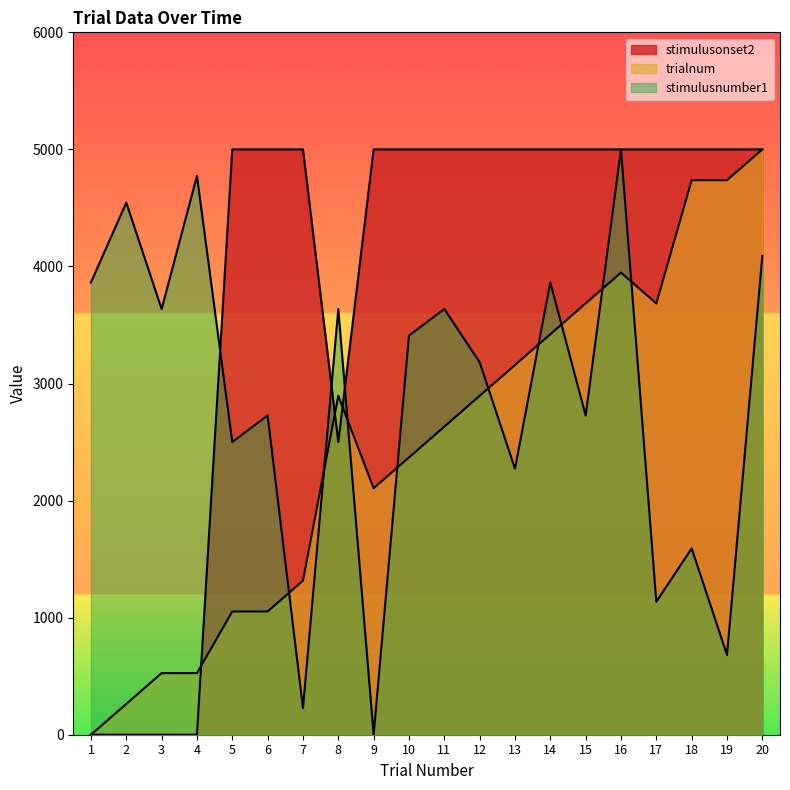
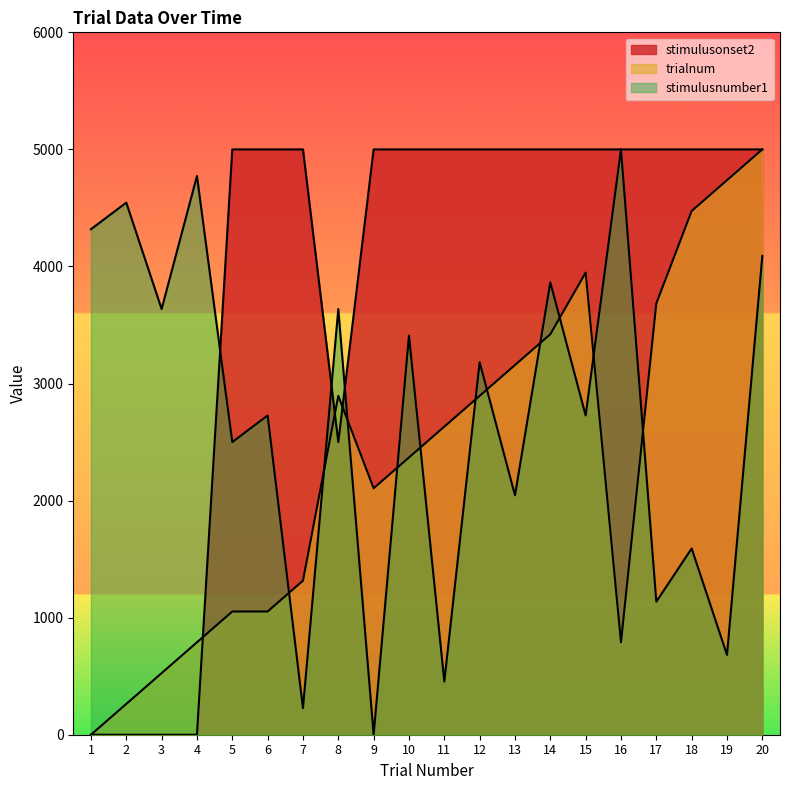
stimulusnumber1, 1: 3860 -> 4320
trialnum, 4: 530 -> 790
stimulusnumber1, 11: 3640 -> 450
stimulusnumber1, 13: 2270 -> 2050
trialnum, 15: 3680 -> 3950
trialnum, 16: 3950 -> 790
trialnum, 18: 4740 -> 4470
